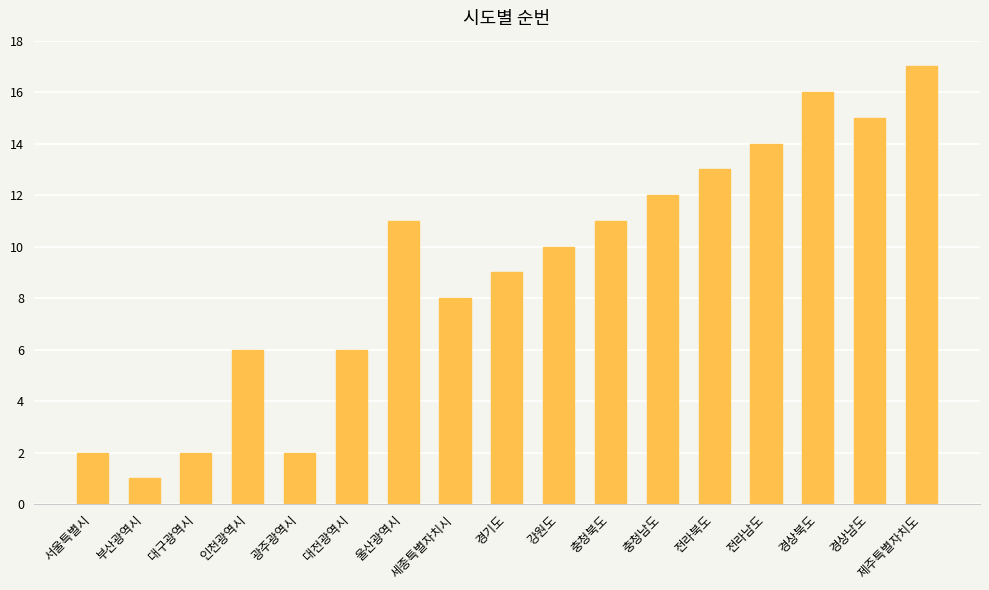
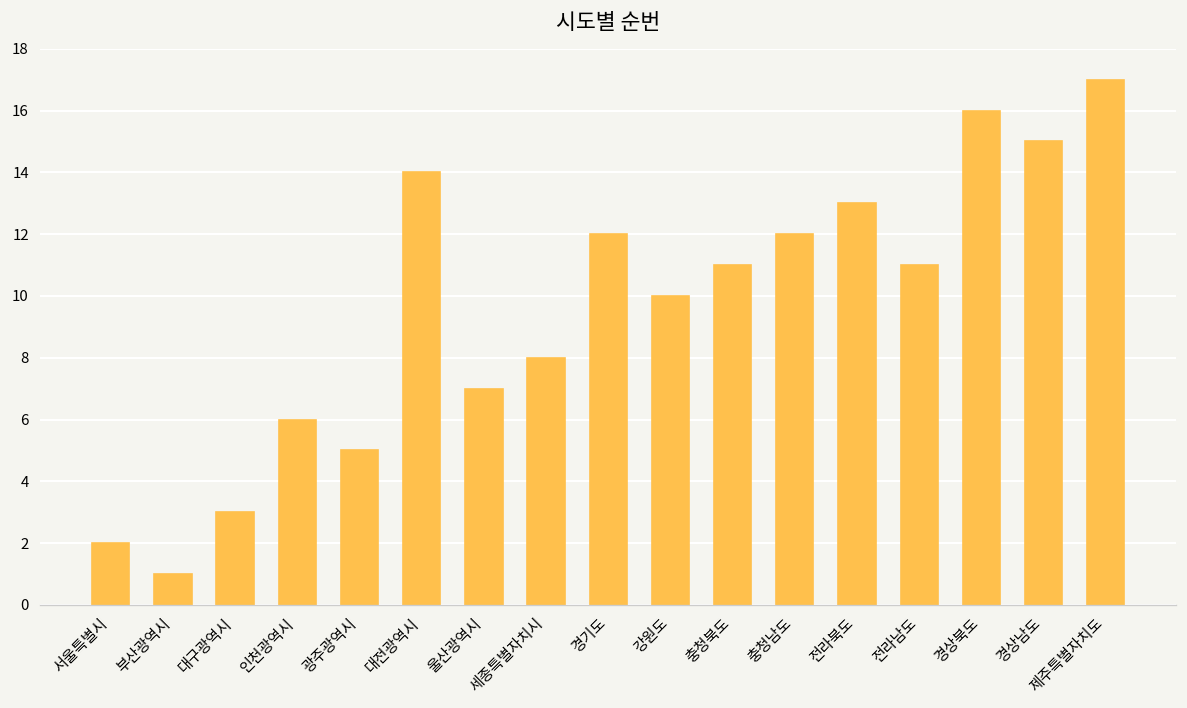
대구광역시: 2 -> 3
광주광역시: 2 -> 5
대전광역시: 6 -> 14
울산광역시: 11 -> 7
경기도: 9 -> 12
전라남도: 14 -> 11
